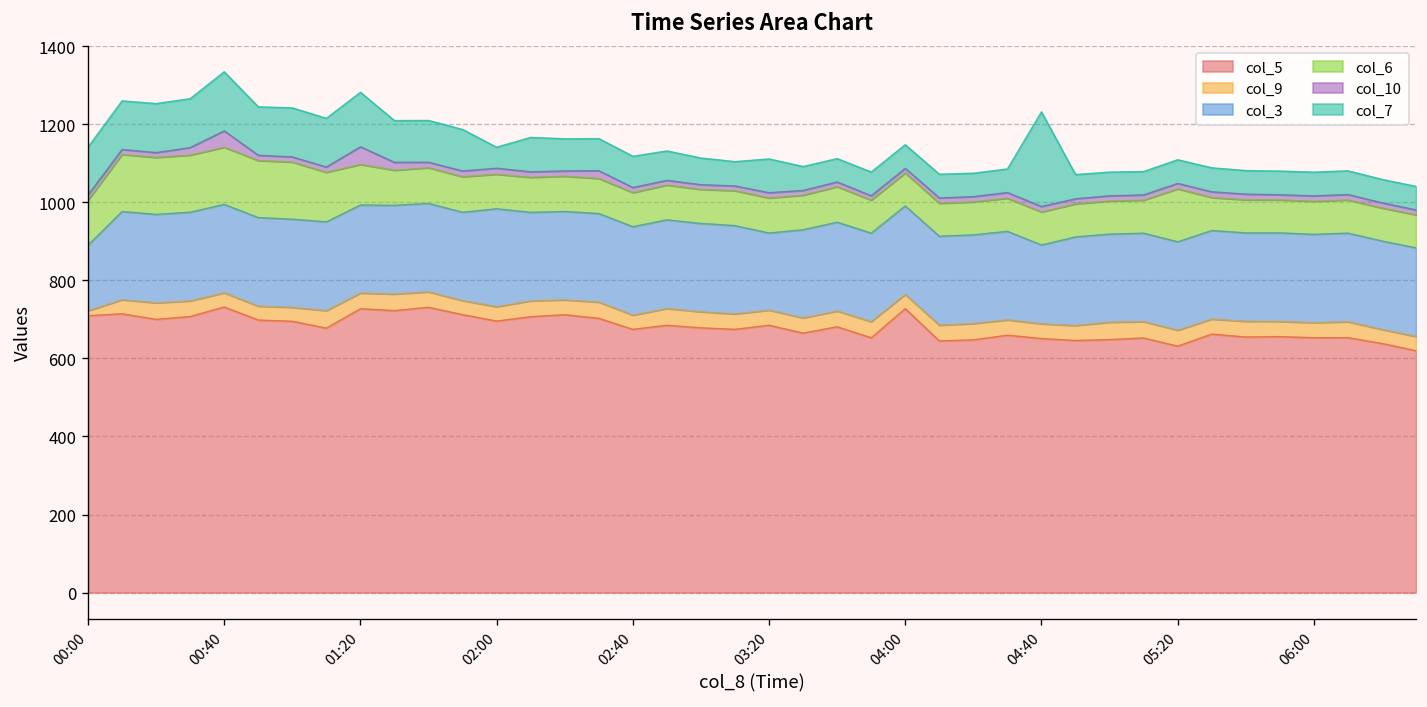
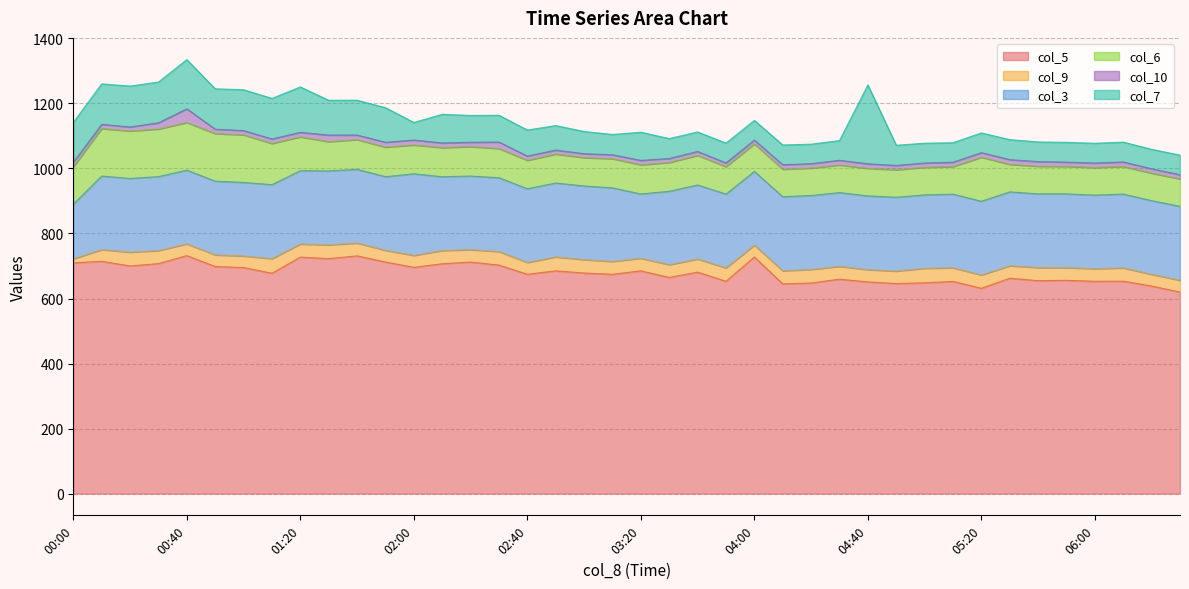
col_10, 01:20: 50 -> 10
col_3, 04:40: 200 -> 230
